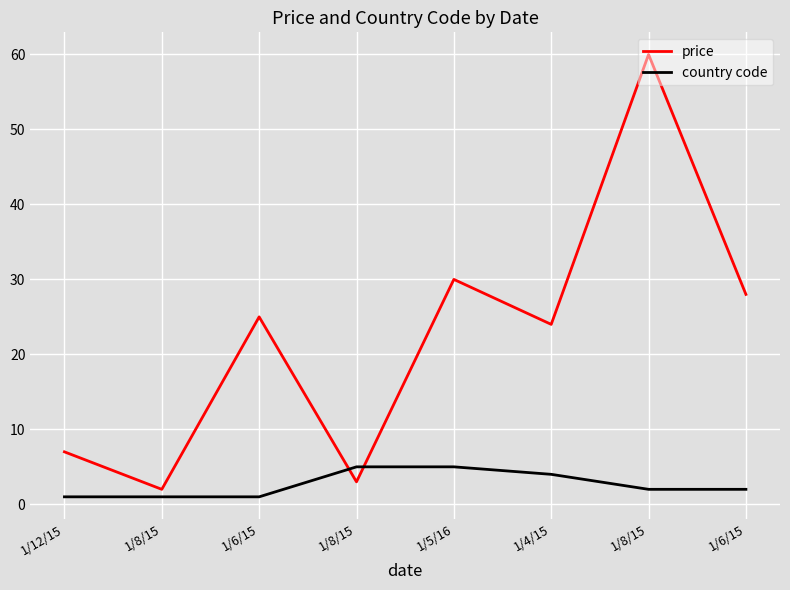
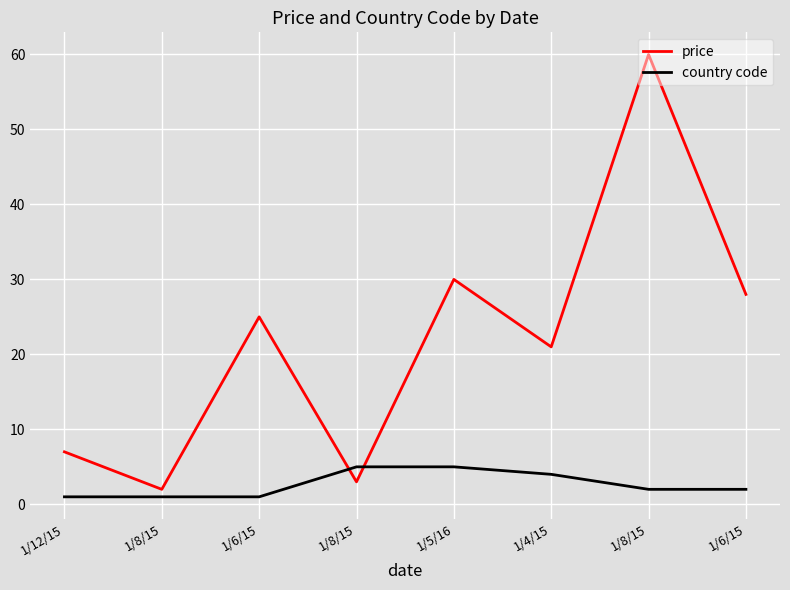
price, 1/4/15: 24 -> 21
